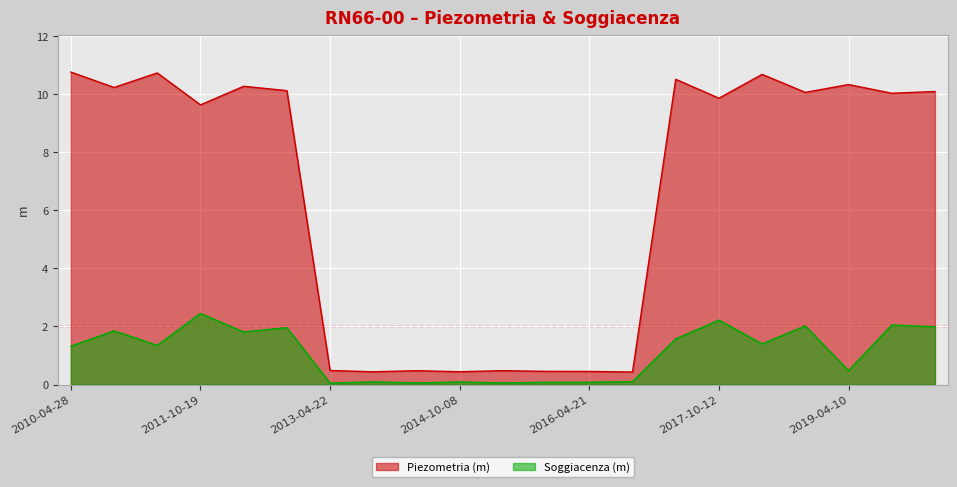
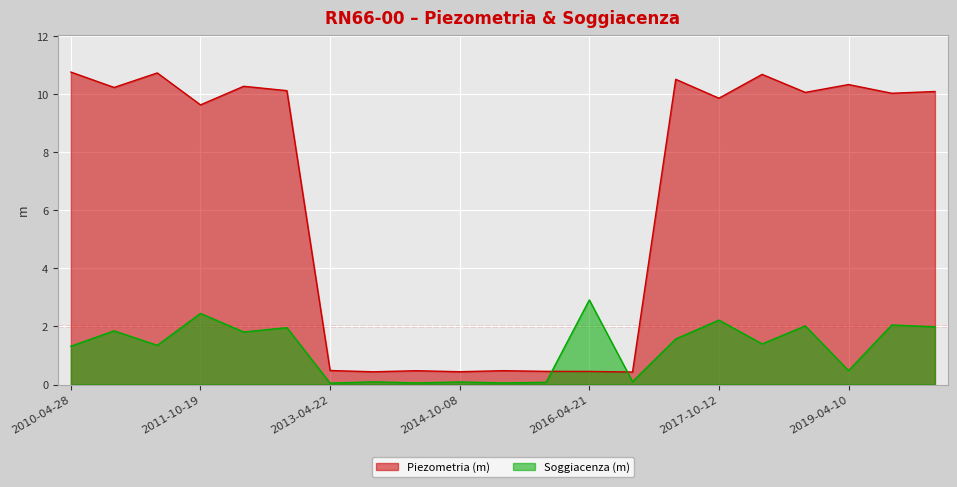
Soggiacenza (m), 2016-04-21: 0.1 -> 2.9
